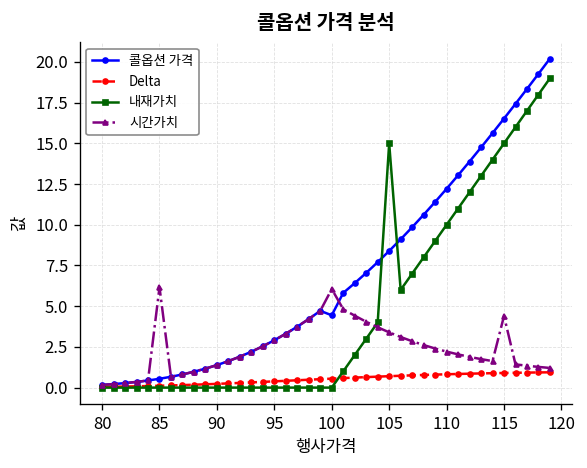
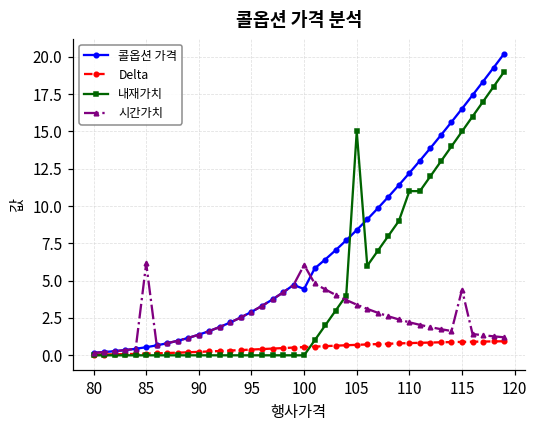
내재가치, 110: 10 -> 11
